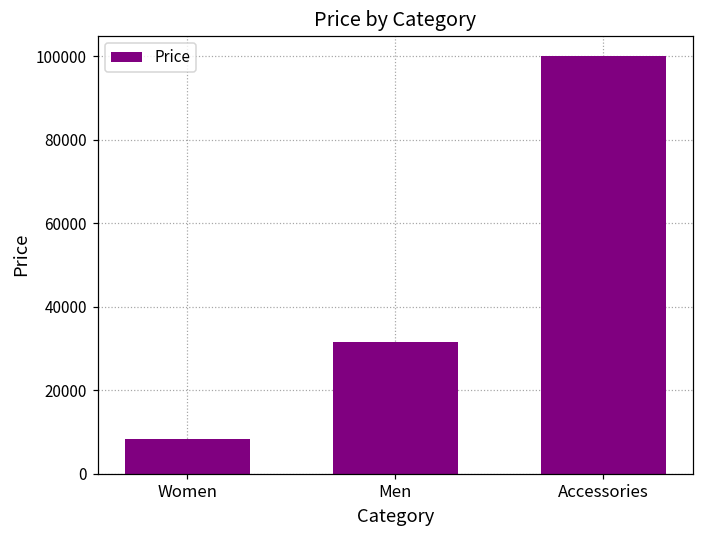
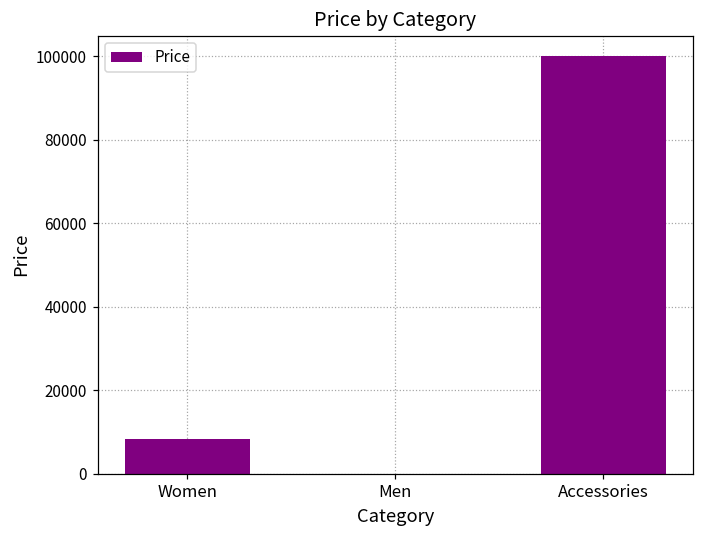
Men: 32000 -> 0
